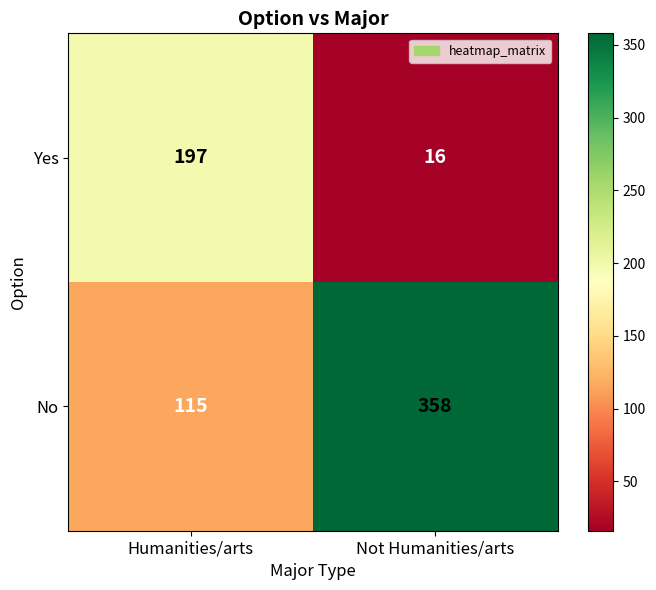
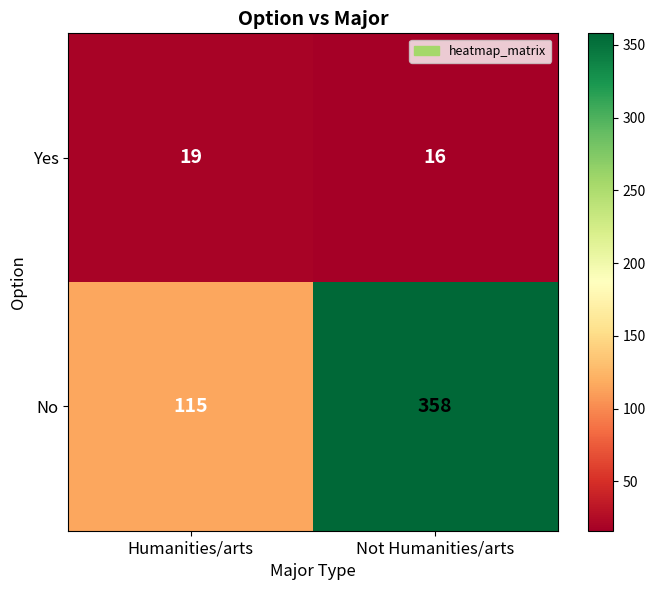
Yes, Humanities/arts: 197 -> 19
